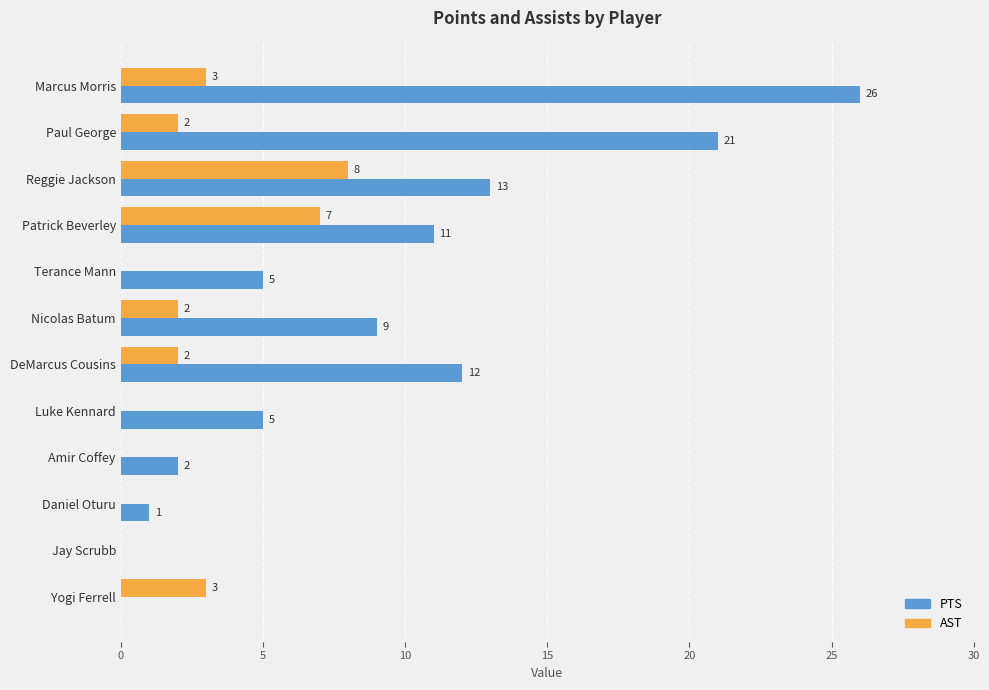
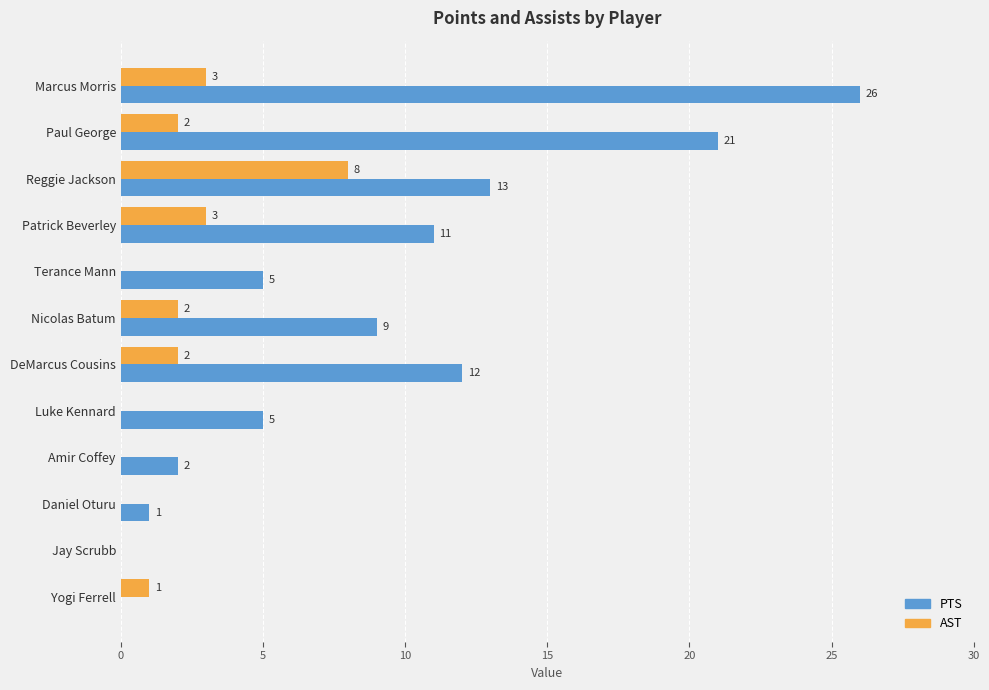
AST, Patrick Beverley: 7 -> 3
AST, Yogi Ferrell: 3 -> 1
